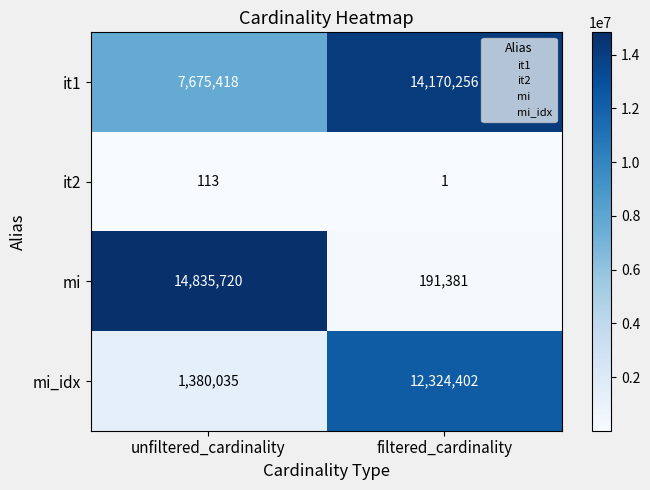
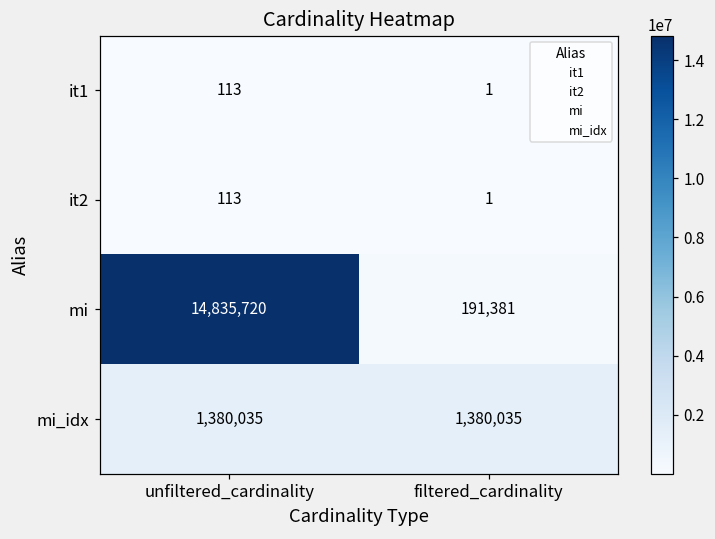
it1, unfiltered_cardinality: 7,675,418 -> 113
it1, filtered_cardinality: 14,170,256 -> 1
mi_idx, filtered_cardinality: 12,324,402 -> 1,380,035
